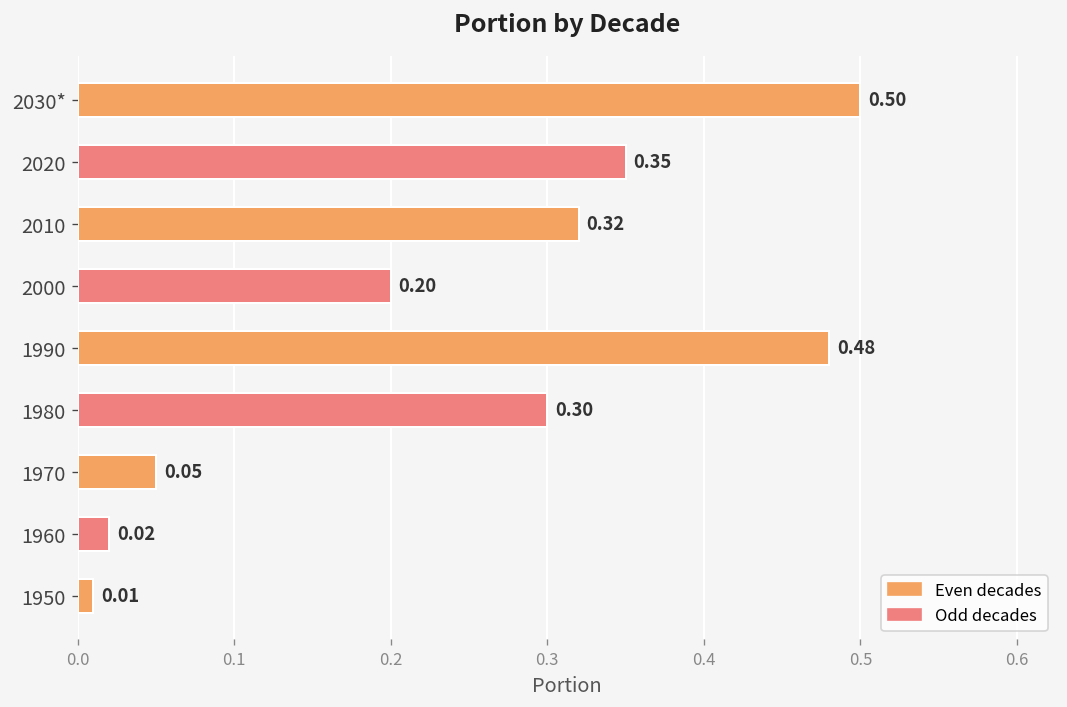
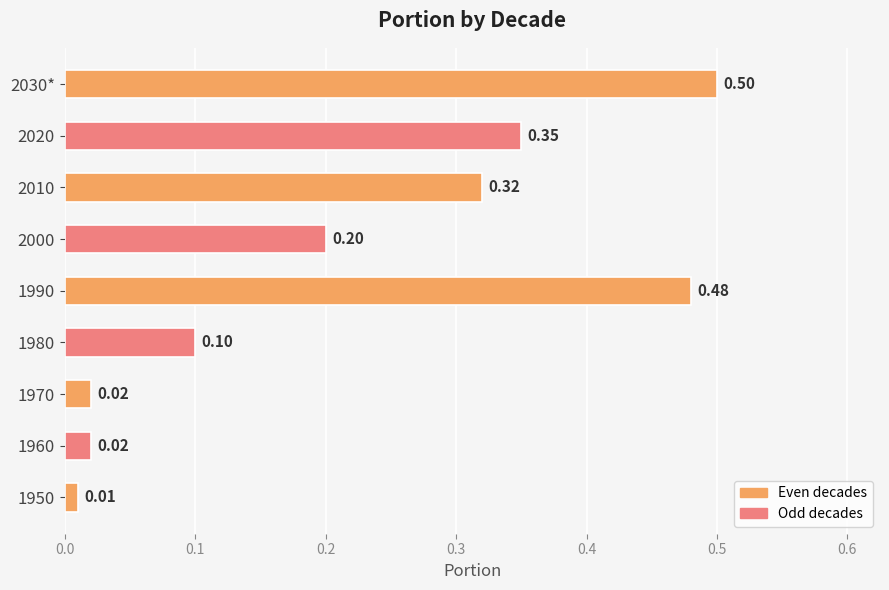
1980: 0.30 -> 0.10
1970: 0.05 -> 0.02
